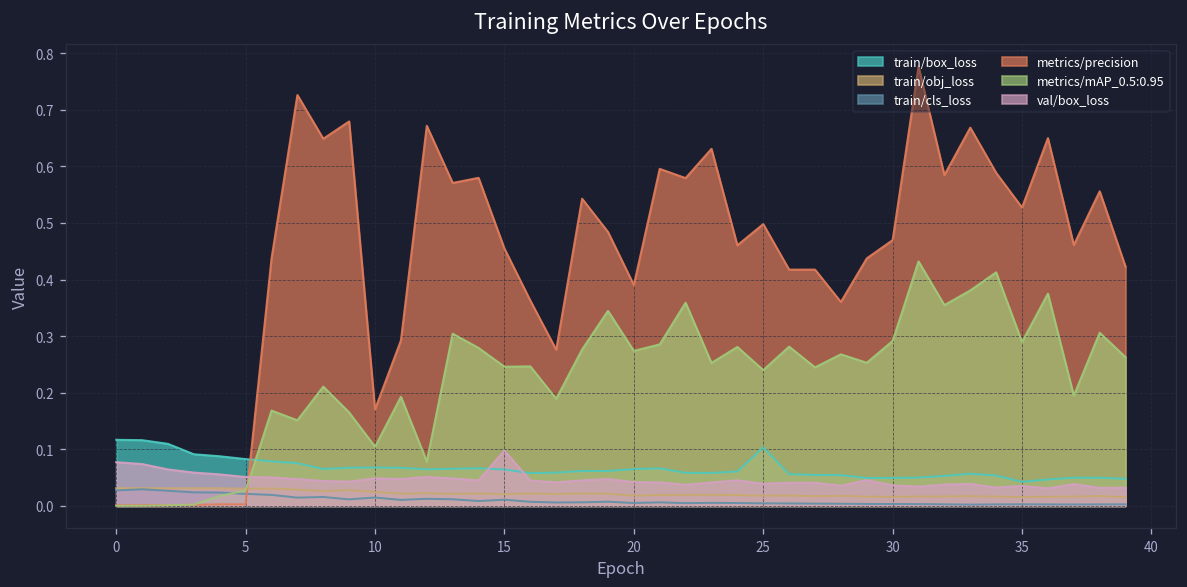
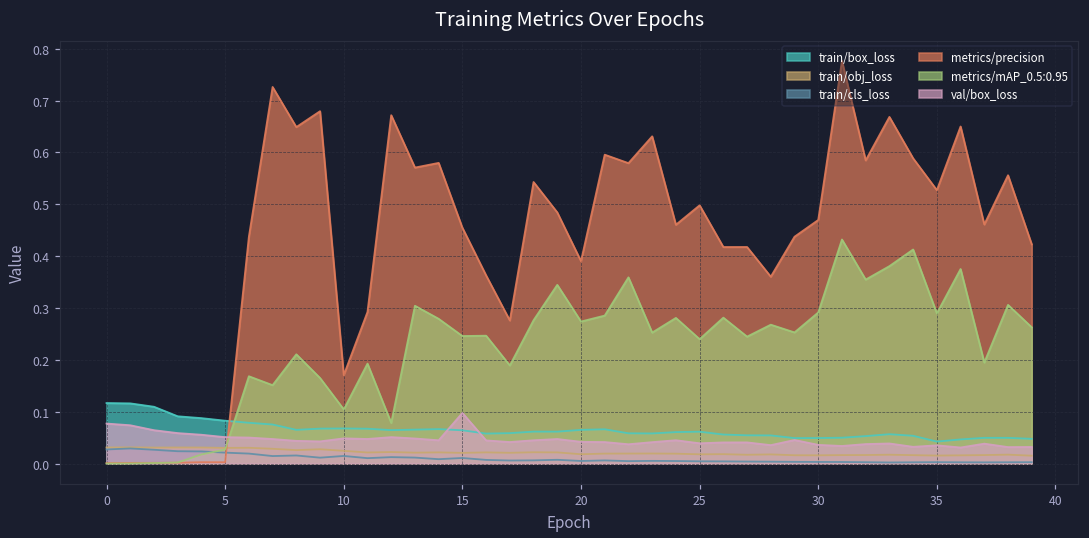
train/box_loss, 25: 0.10 -> 0.06
